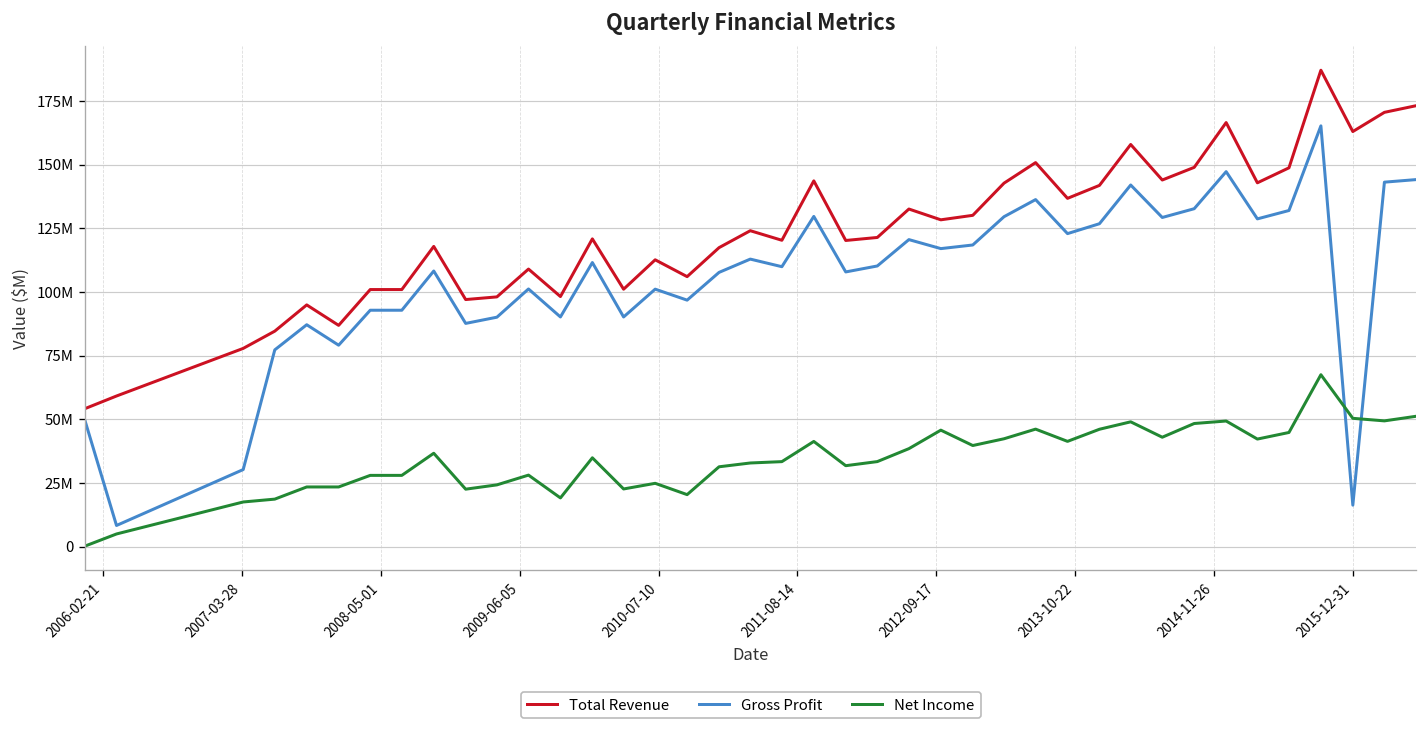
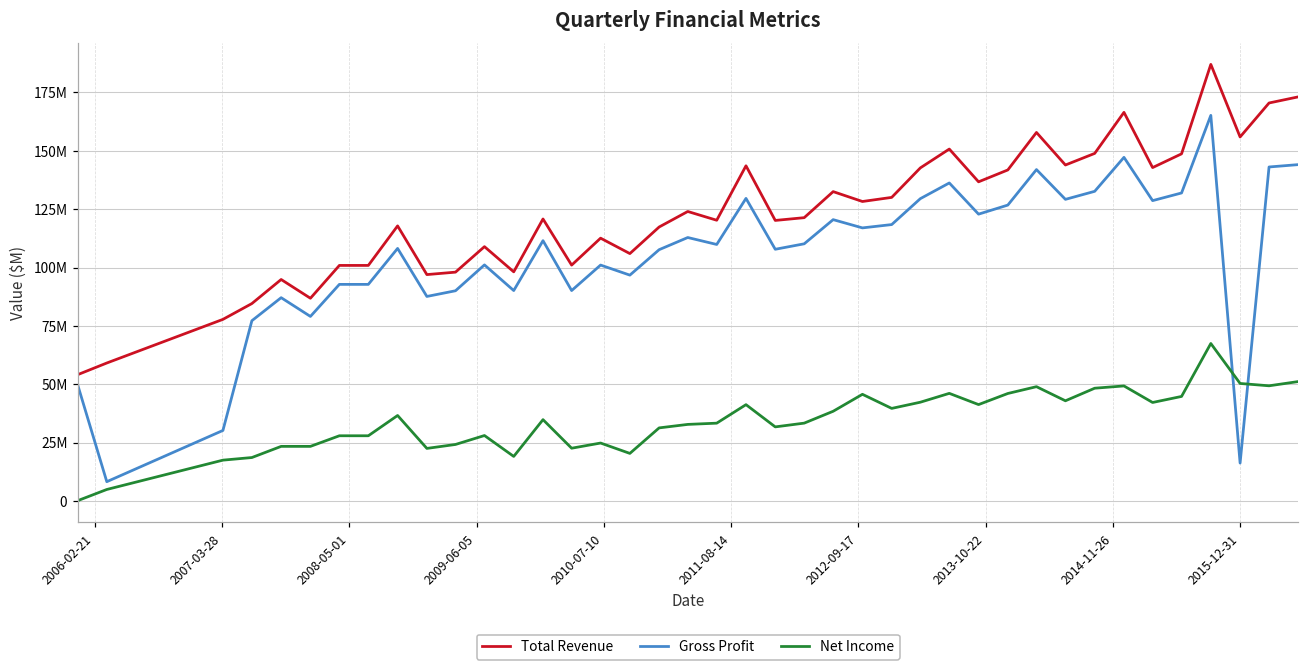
Total Revenue, 2015-12-31: 163000000 -> 156000000
